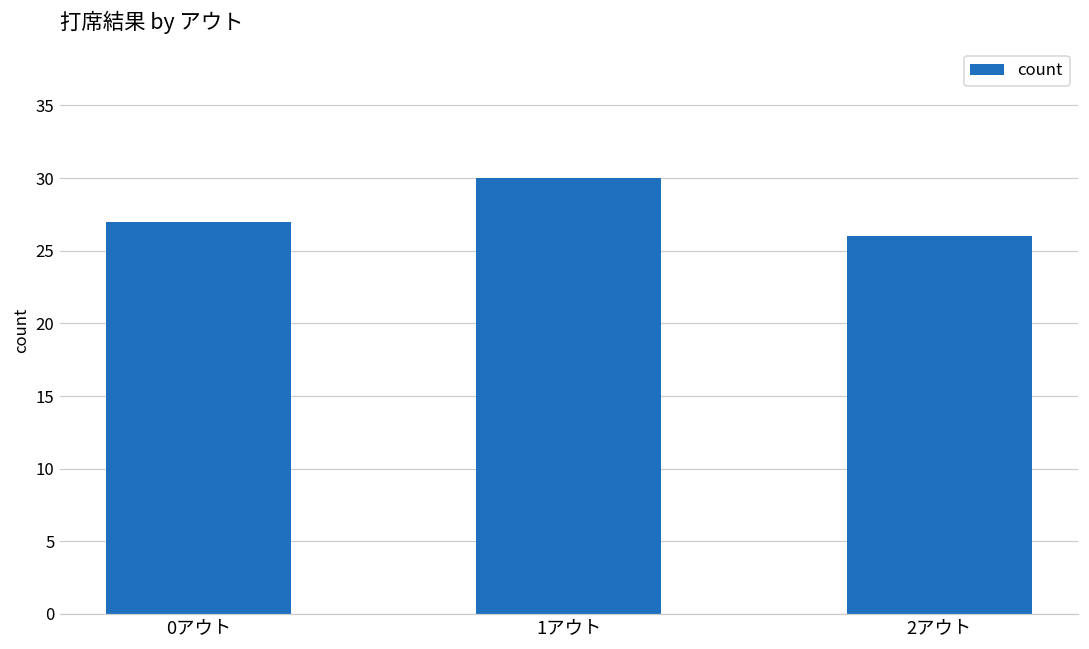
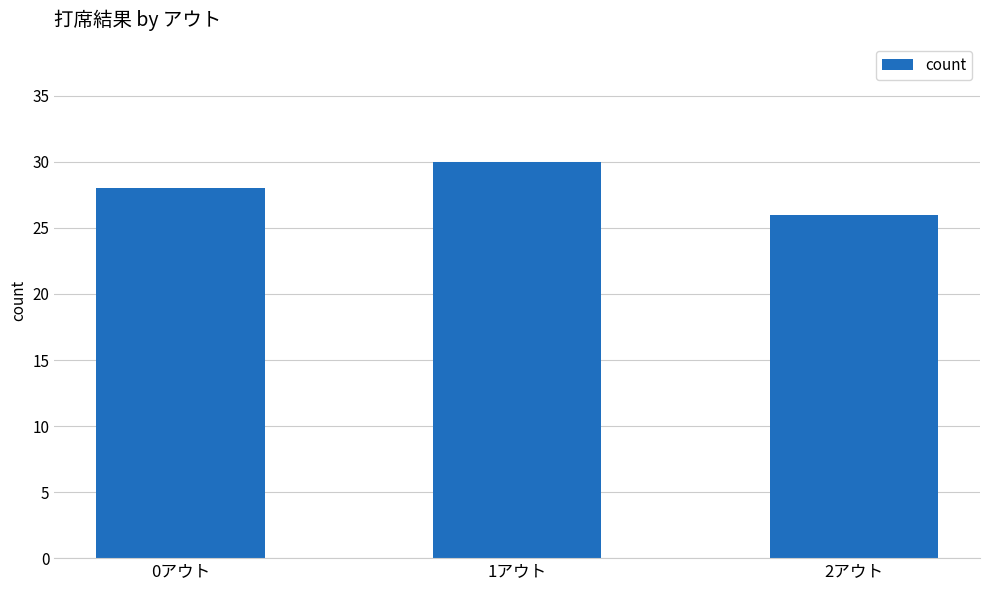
0アウト: 27 -> 28
